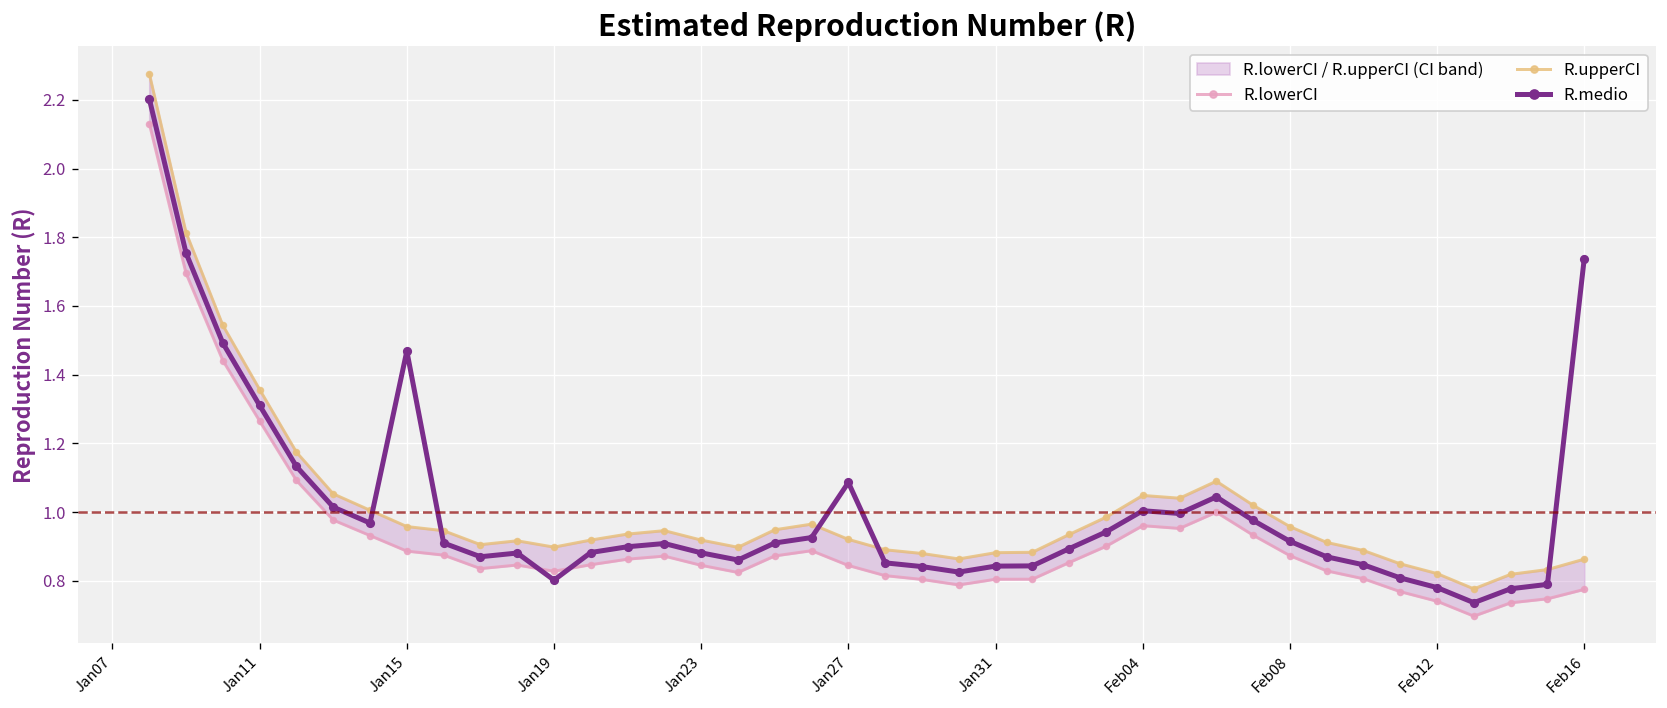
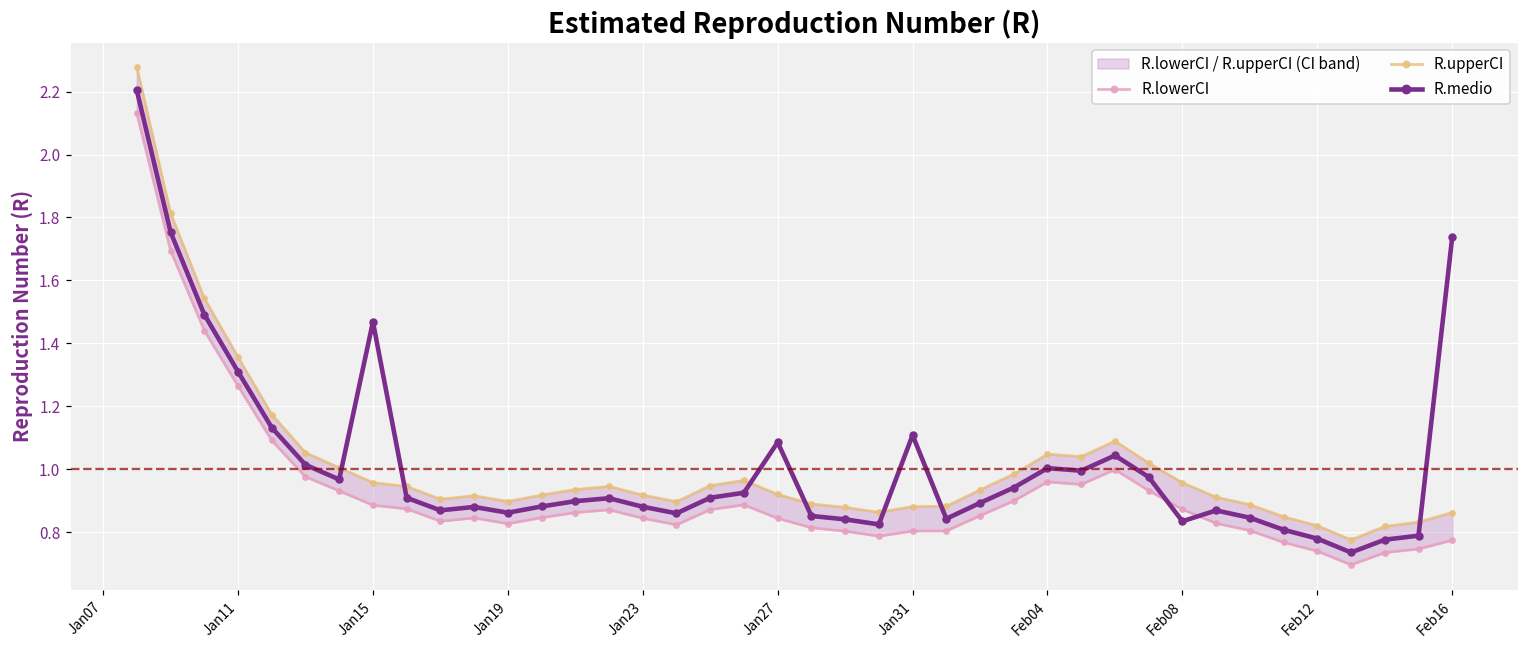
R.medio, Jan19: 0.80 -> 0.86
R.medio, Jan31: 0.84 -> 1.11
R.medio, Feb08: 0.91 -> 0.84
